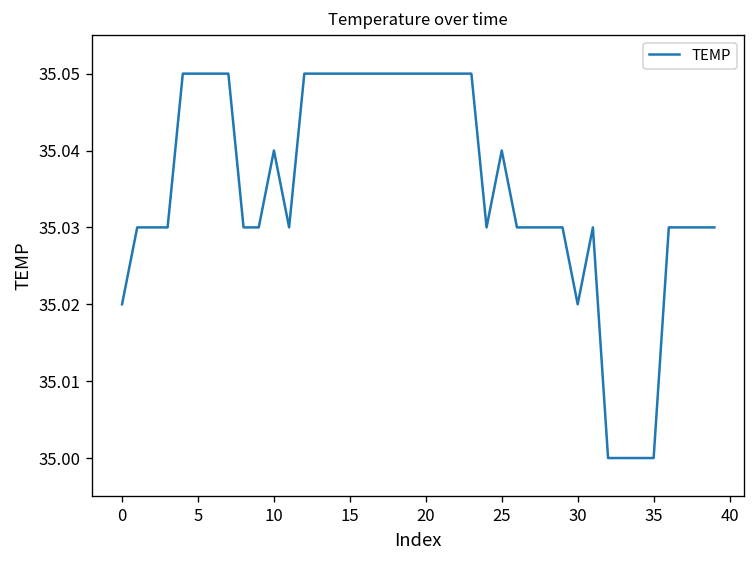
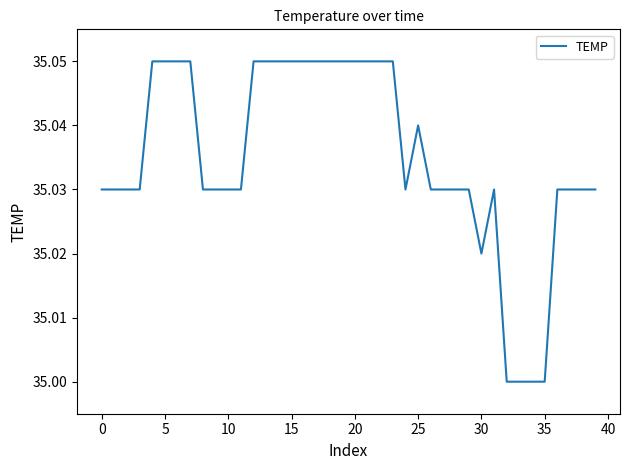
0: 35.02 -> 35.03
10: 35.04 -> 35.03
